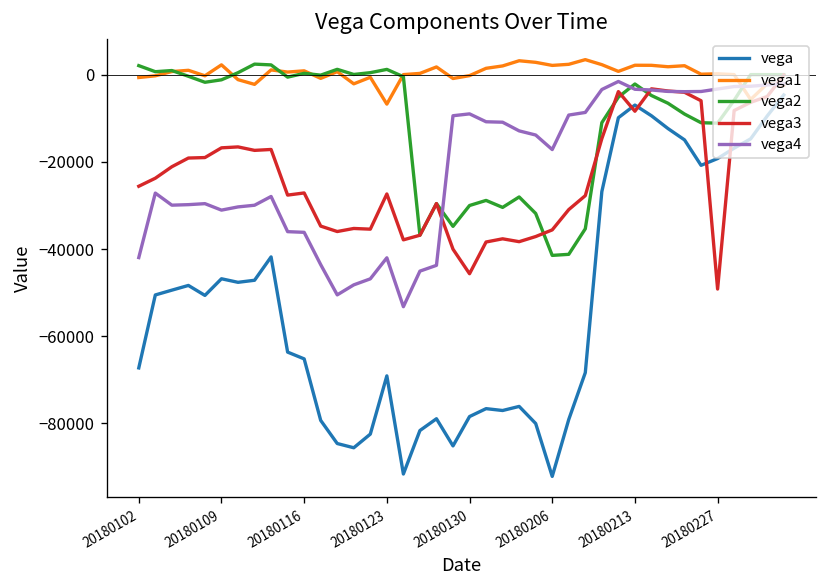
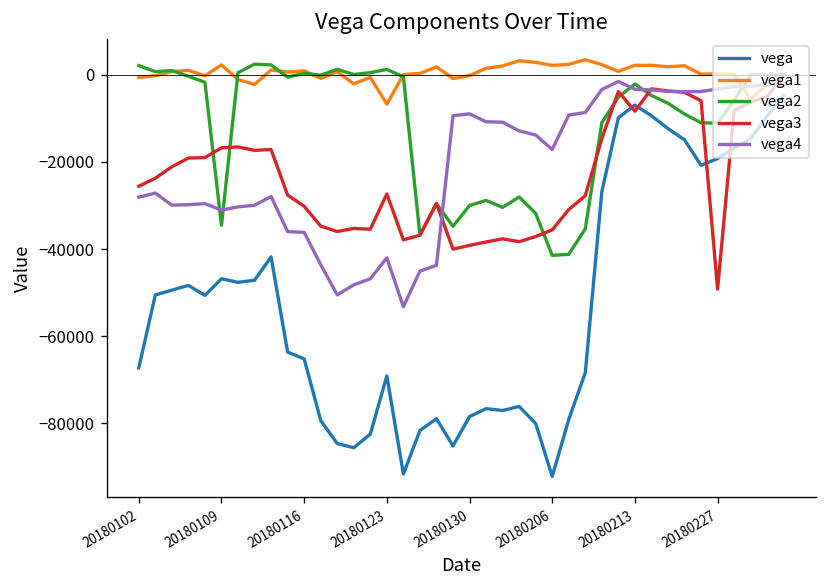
vega4, 20180102: -42000 -> -28000
vega2, 20180109: -1000 -> -35000
vega3, 20180116: -27000 -> -30000
vega3, 20180130: -46000 -> -39000
